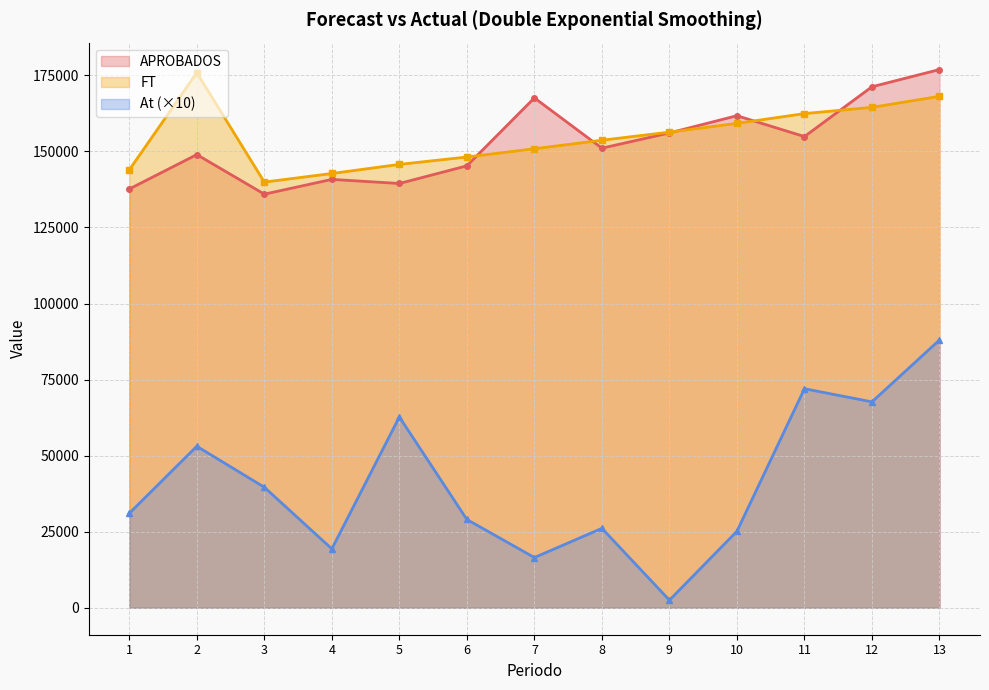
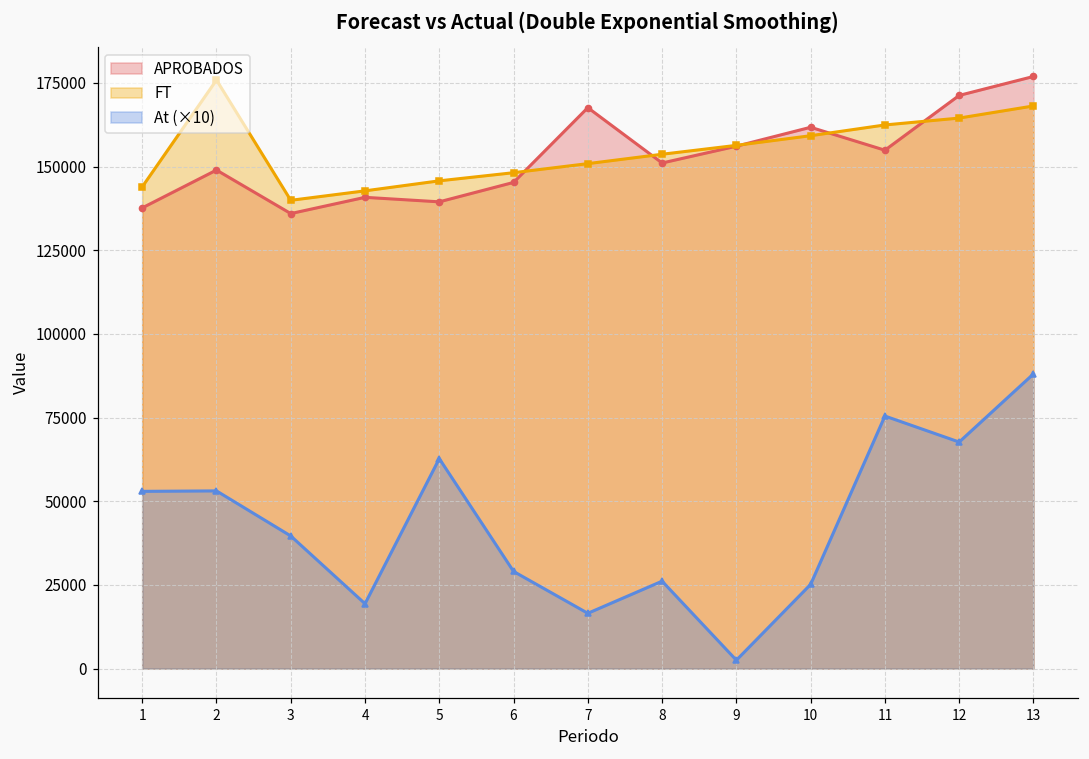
At (×10), 1: 31000 -> 53000
At (×10), 11: 72000 -> 75000
